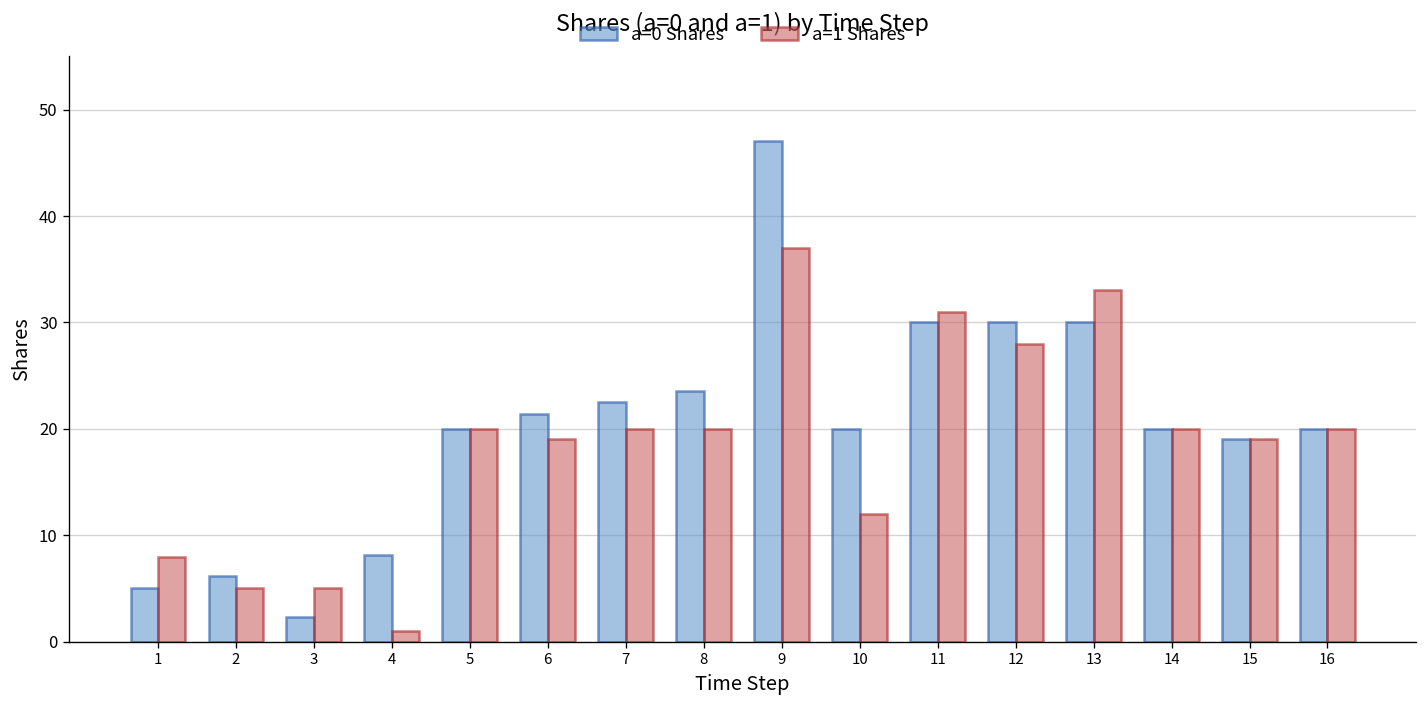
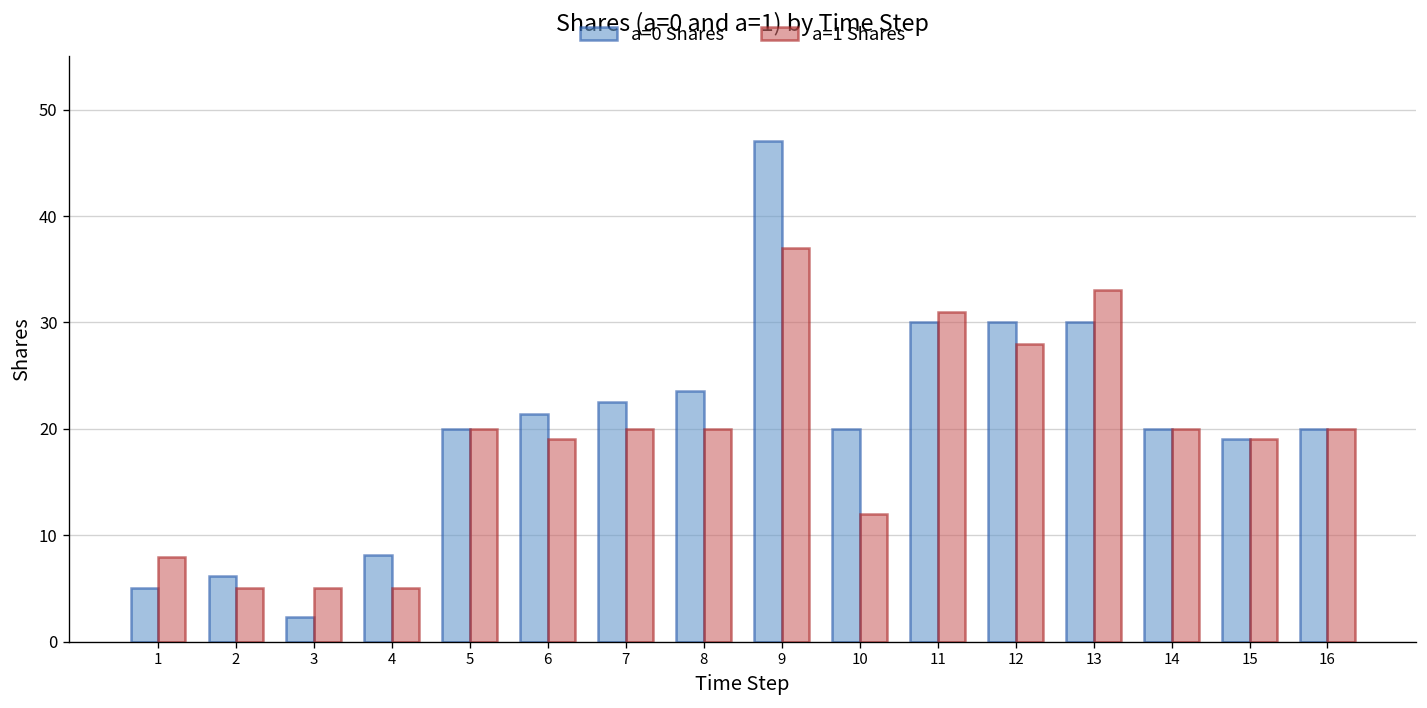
a=1 Shares, 4: 1 -> 5
